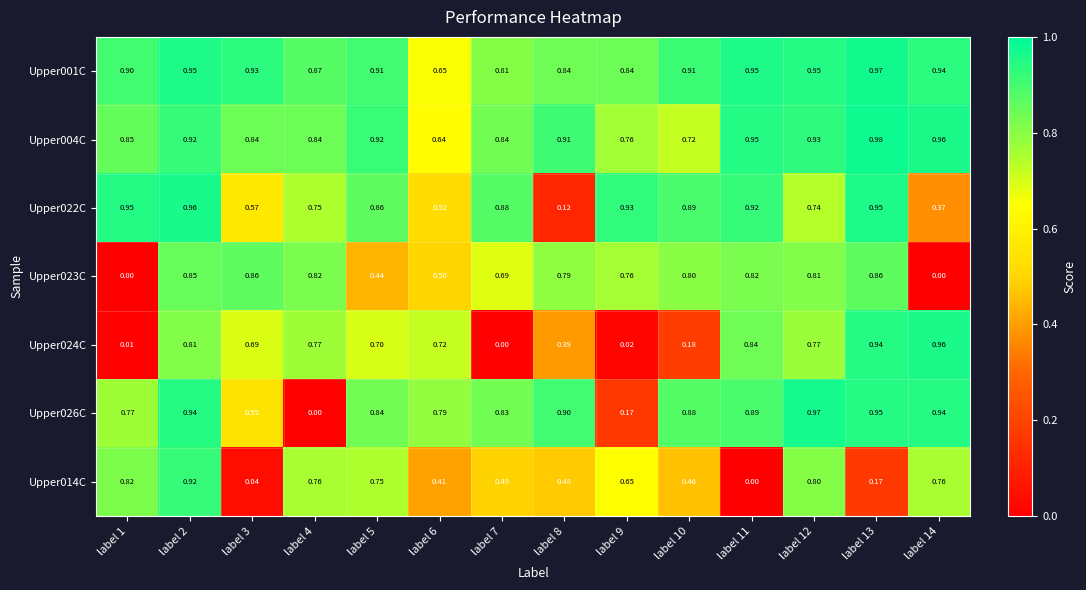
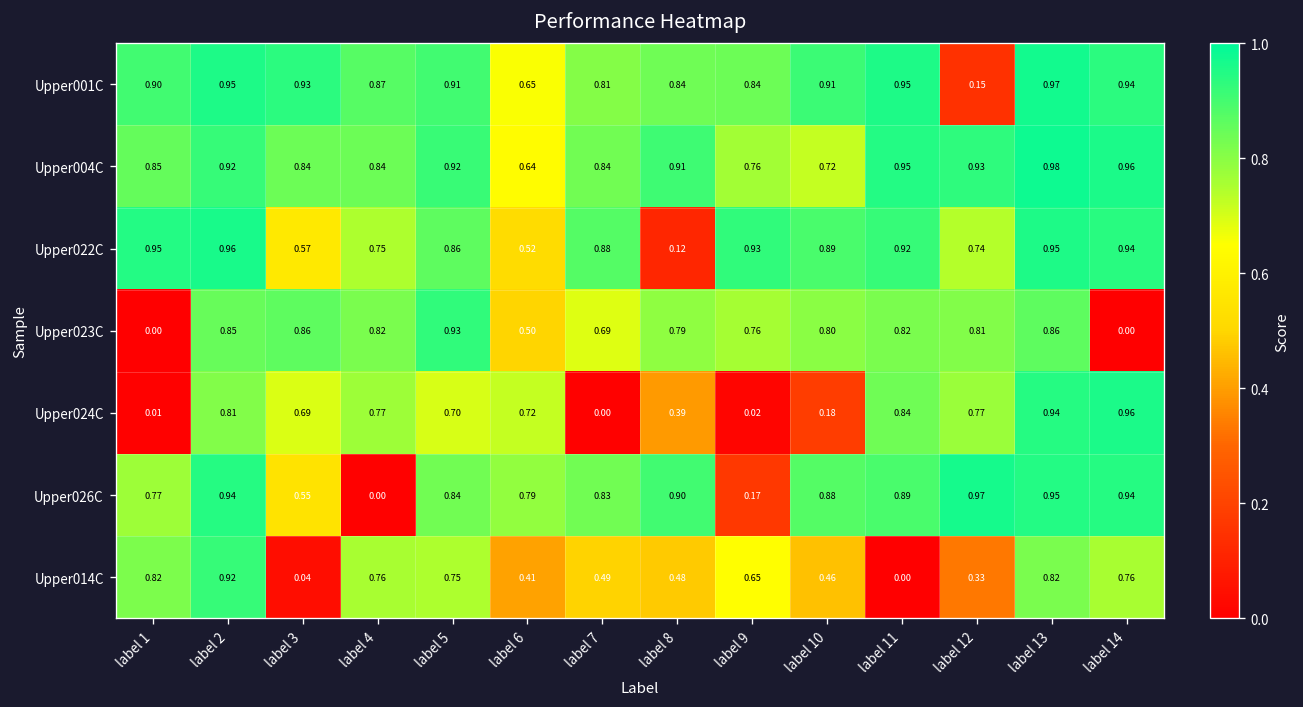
Upper001C, label 12: 0.95 -> 0.15
Upper022C, label 14: 0.37 -> 0.94
Upper023C, label 5: 0.44 -> 0.93
Upper014C, label 12: 0.80 -> 0.33
Upper014C, label 13: 0.17 -> 0.82
